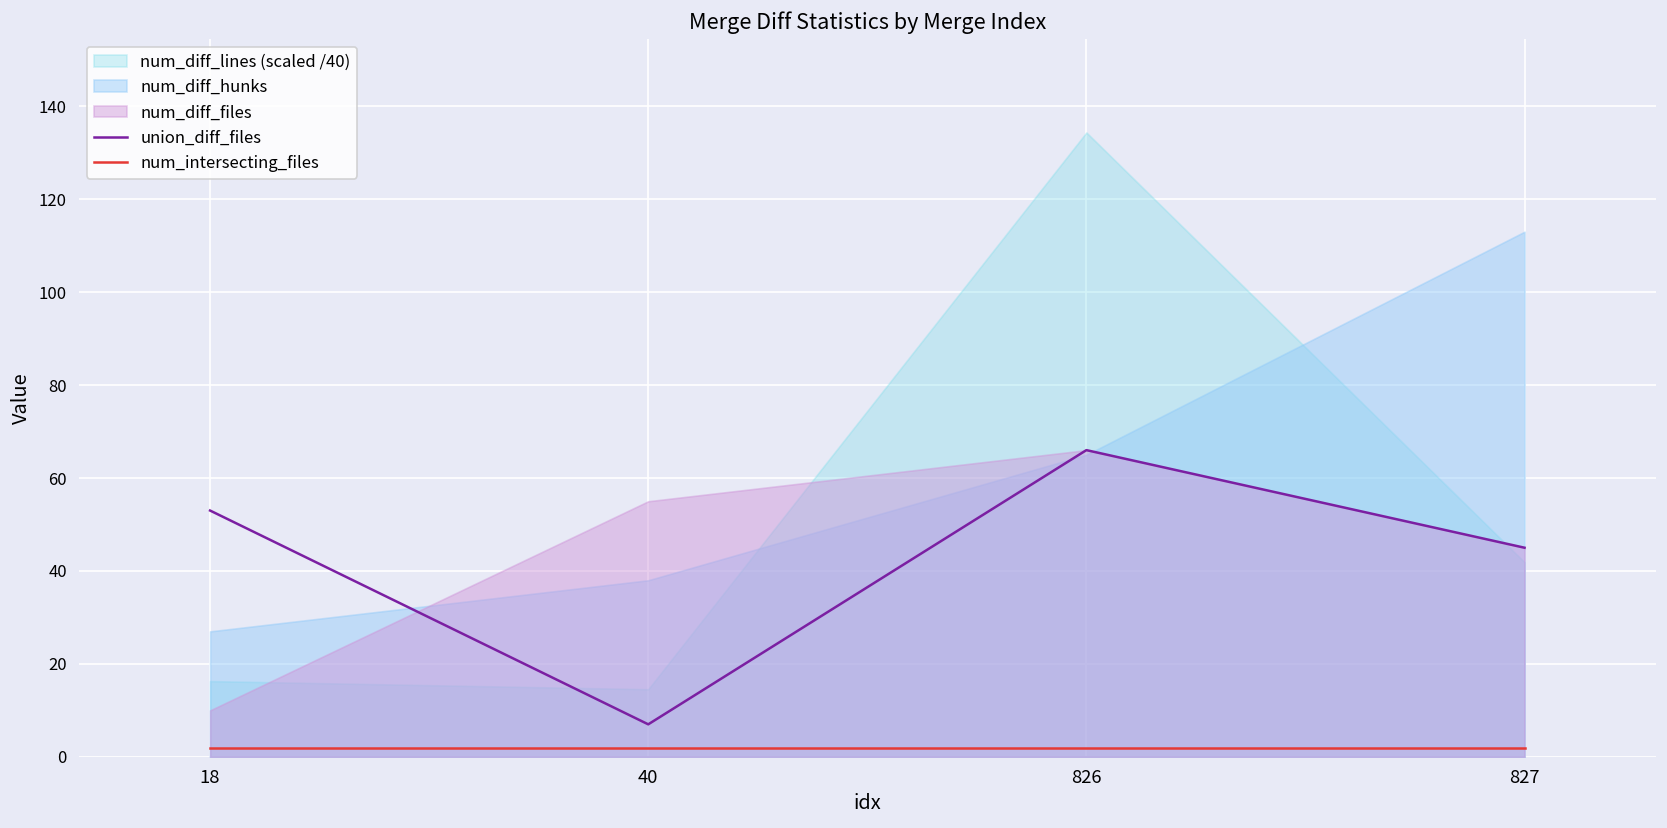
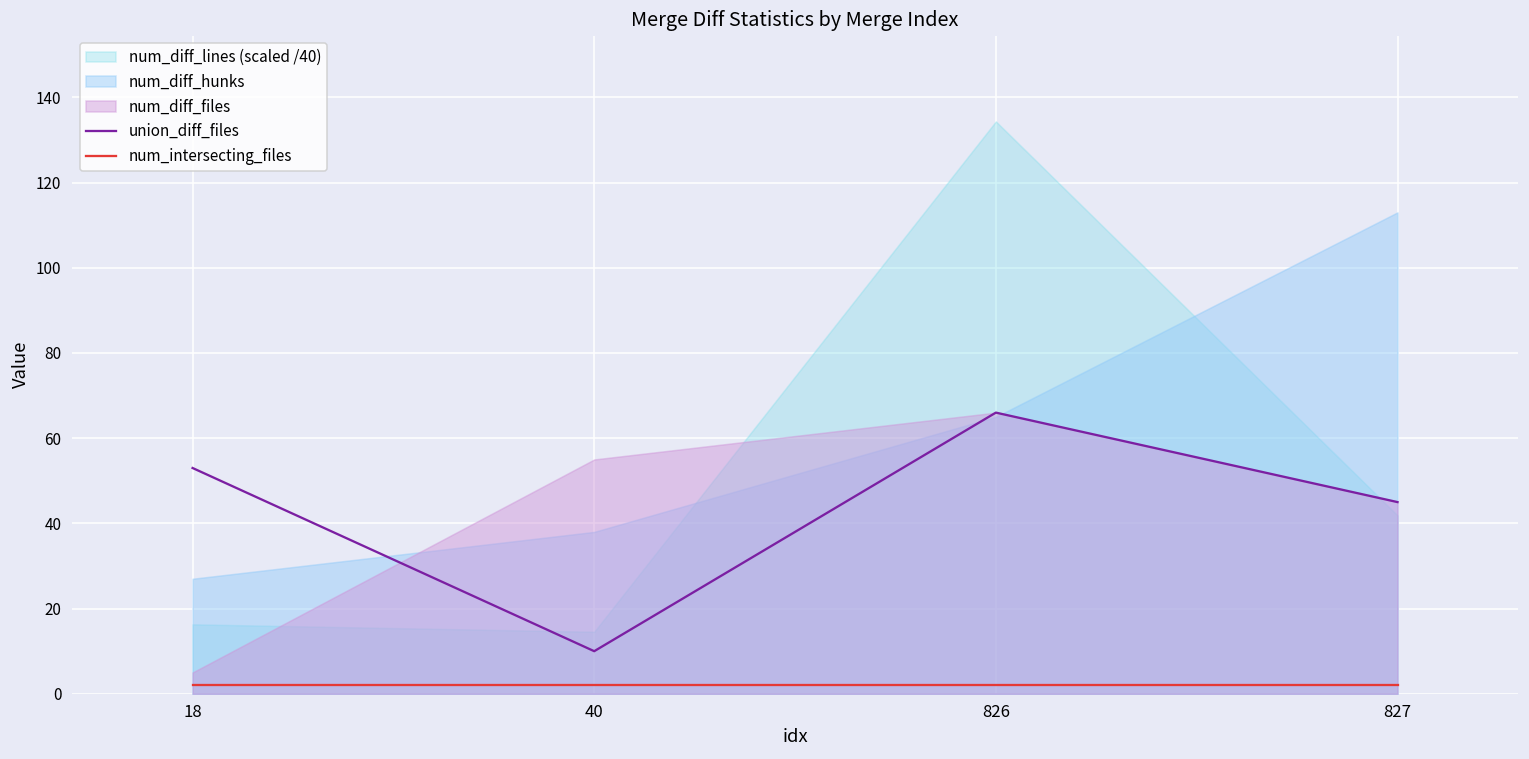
num_diff_files, 18: 10 -> 5
union_diff_files, 40: 7 -> 10
